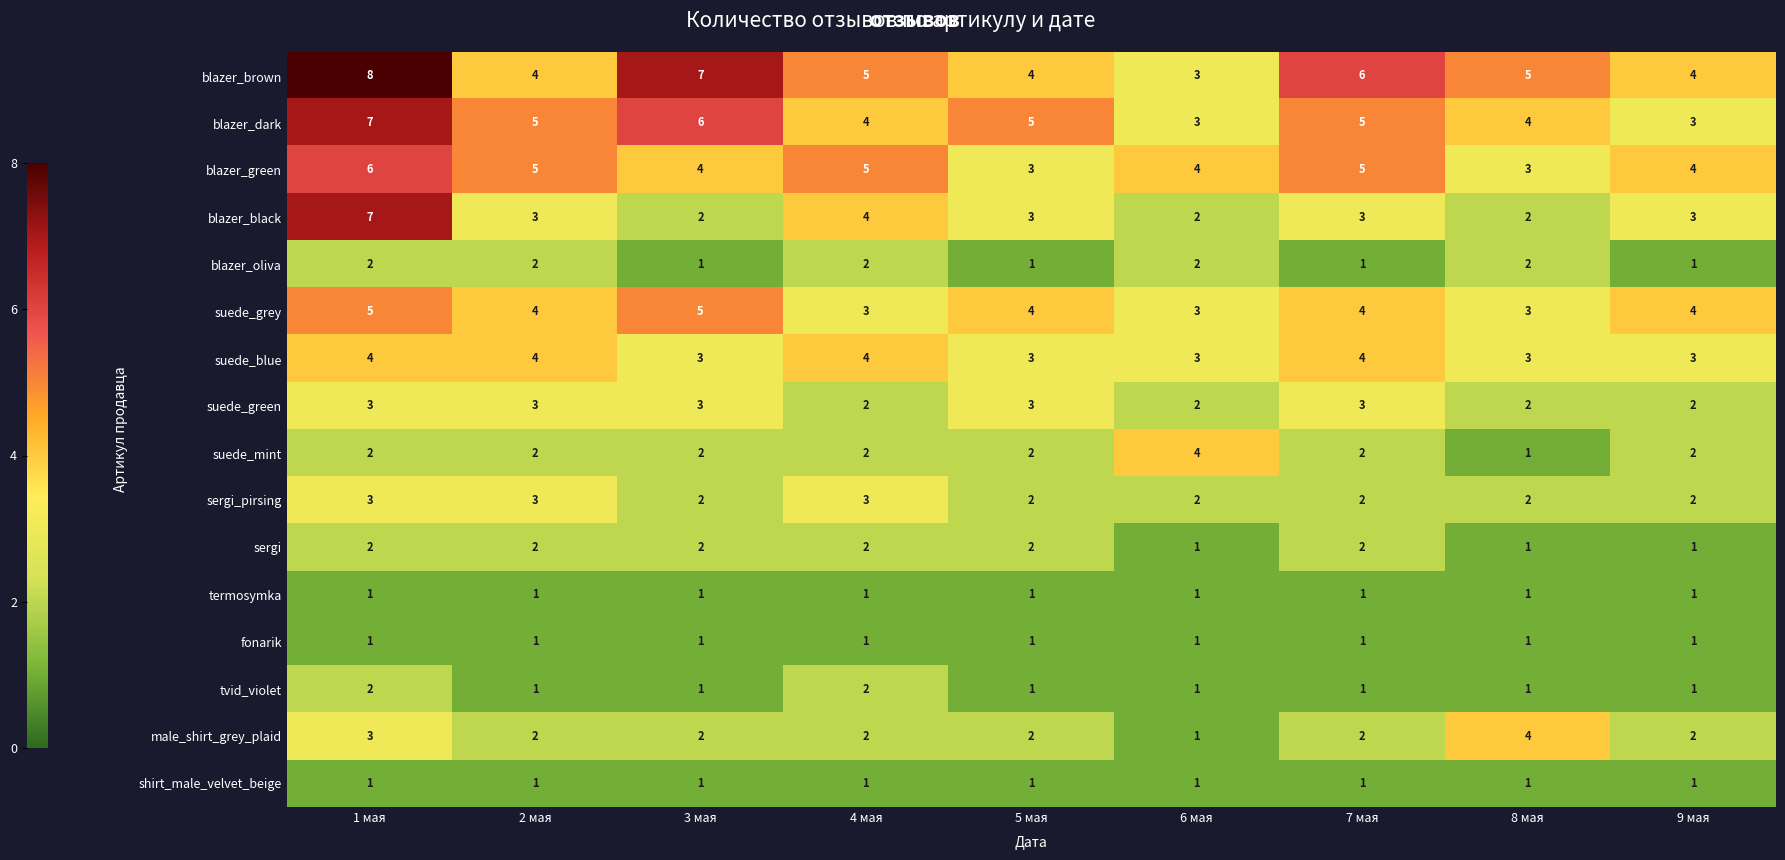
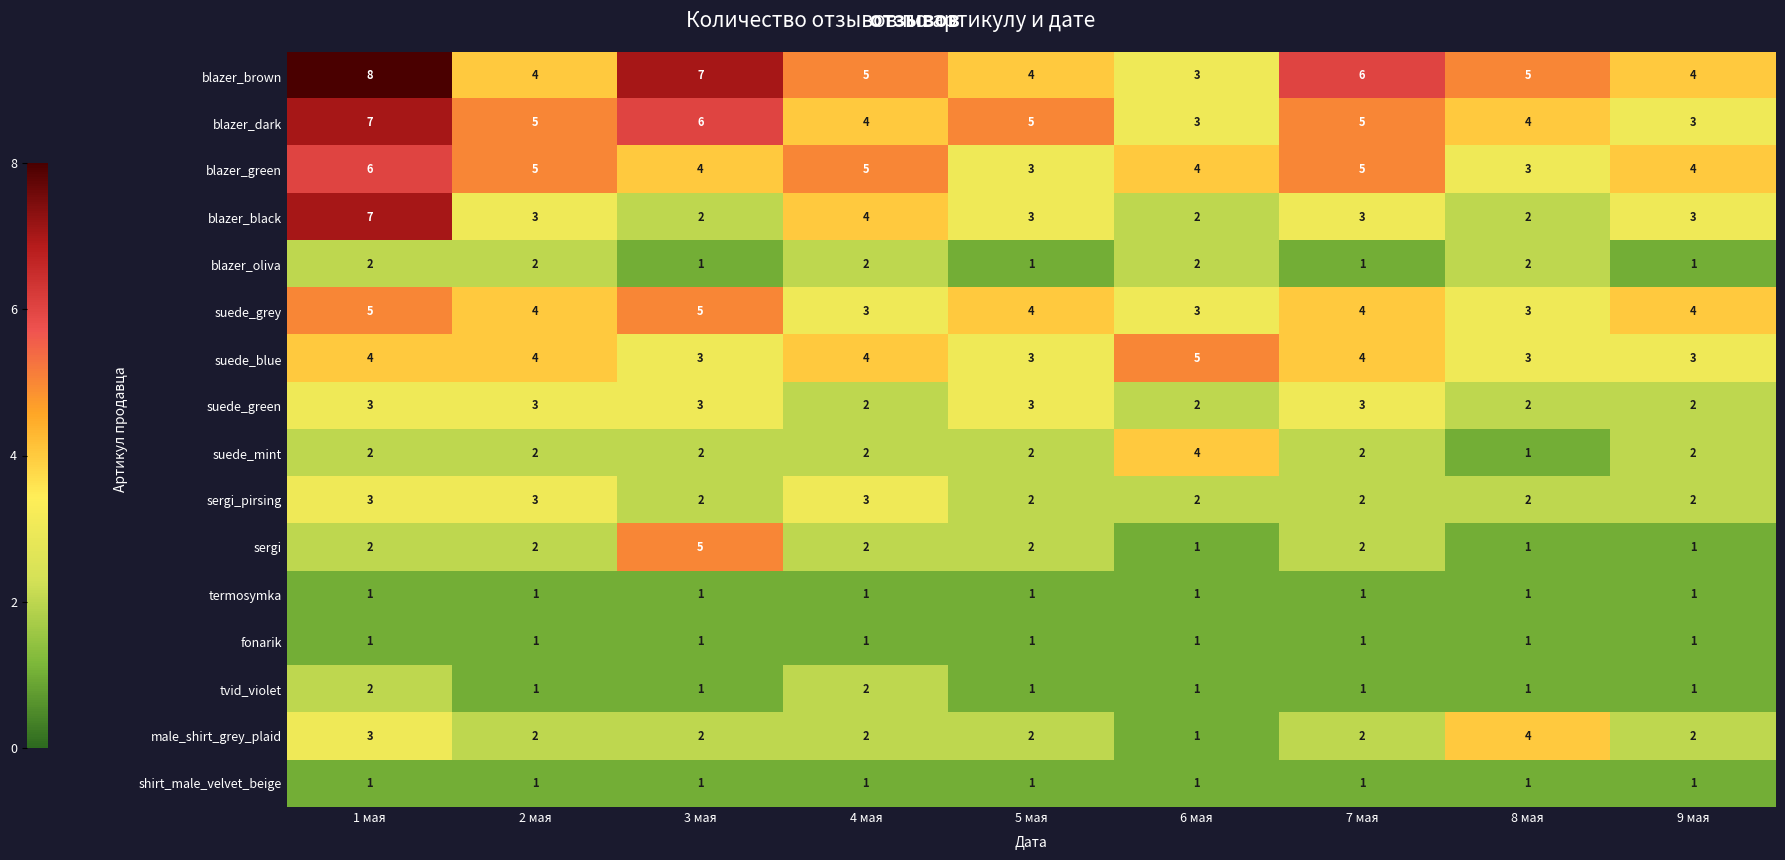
suede_blue, 6 мая: 3 -> 5
sergi, 3 мая: 2 -> 5
